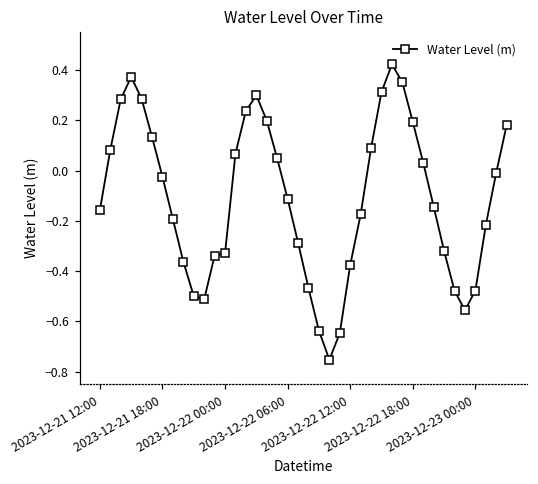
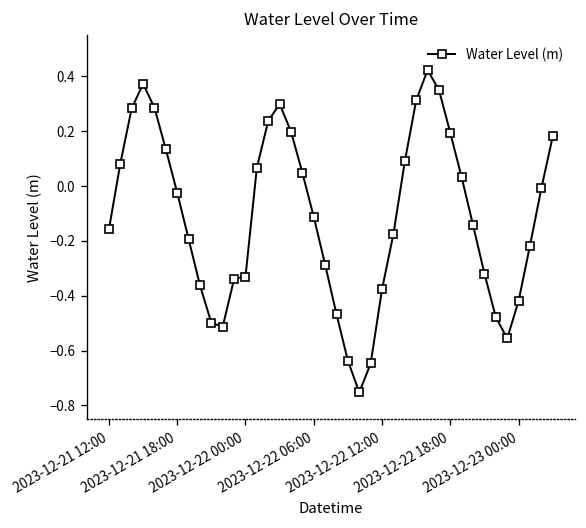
2023-12-23 00:00: -0.48 -> -0.42
